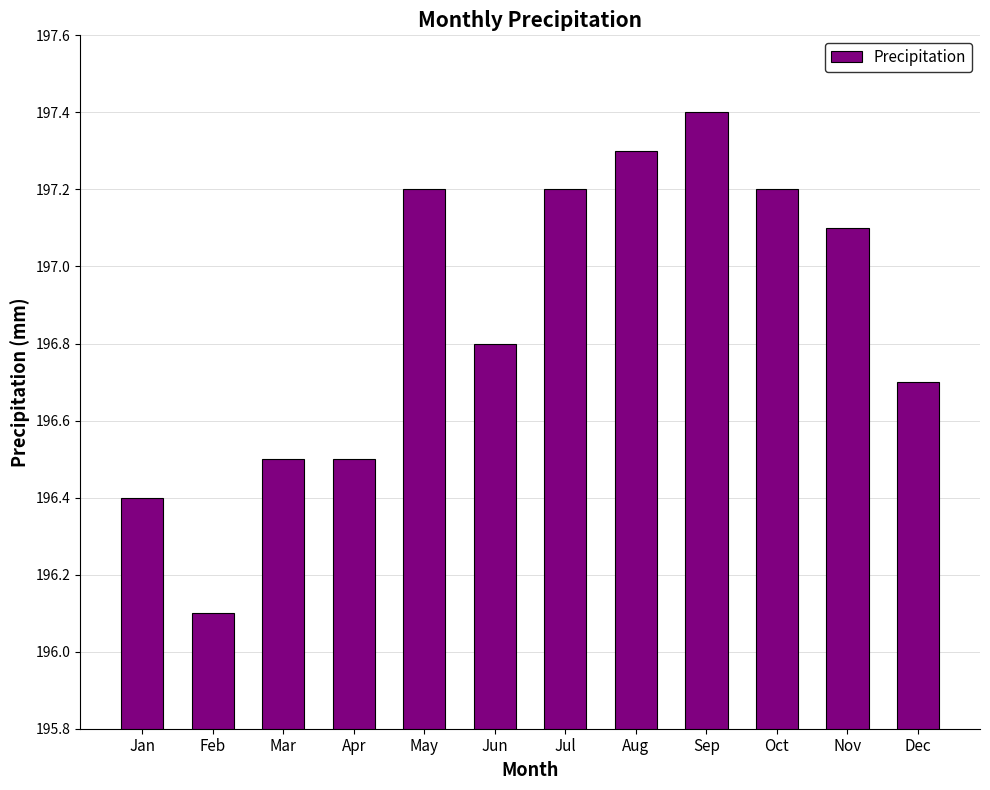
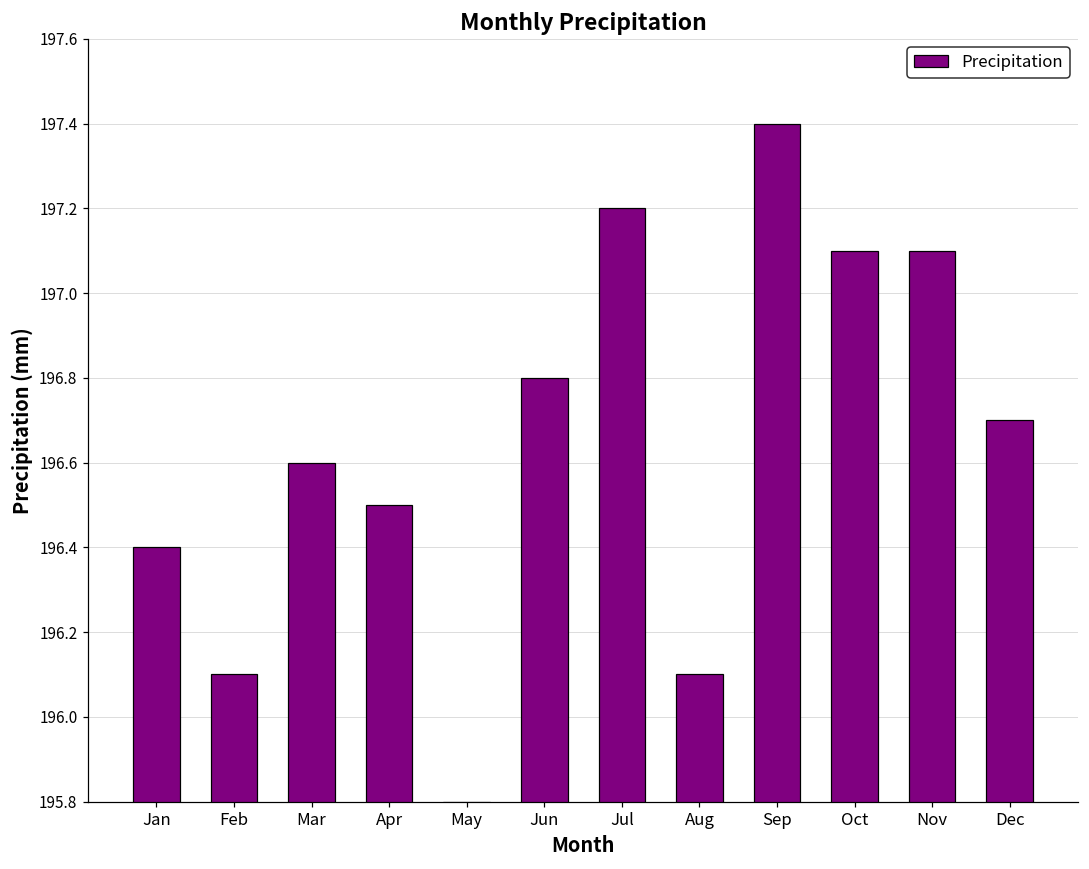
Mar: 196.5 -> 196.6
May: 197.2 -> 195.8
Aug: 197.3 -> 196.1
Oct: 197.2 -> 197.1
